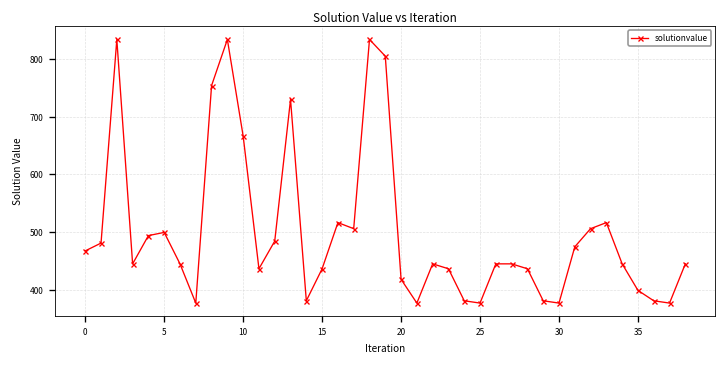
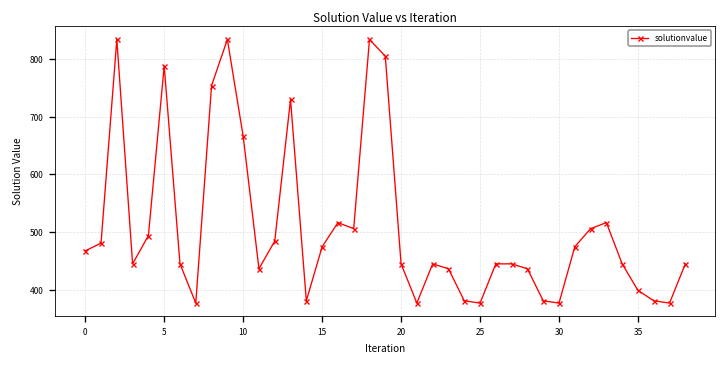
5: 500 -> 790
15: 440 -> 470
20: 420 -> 450
